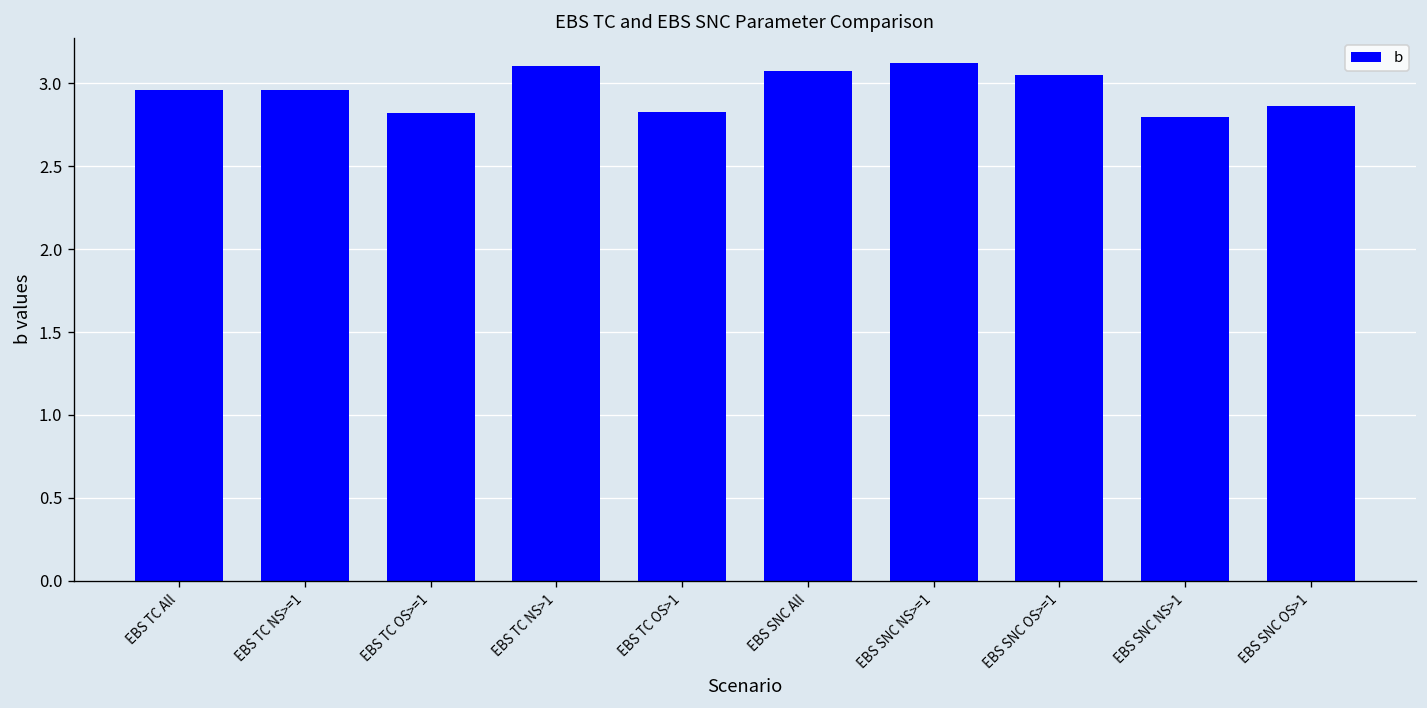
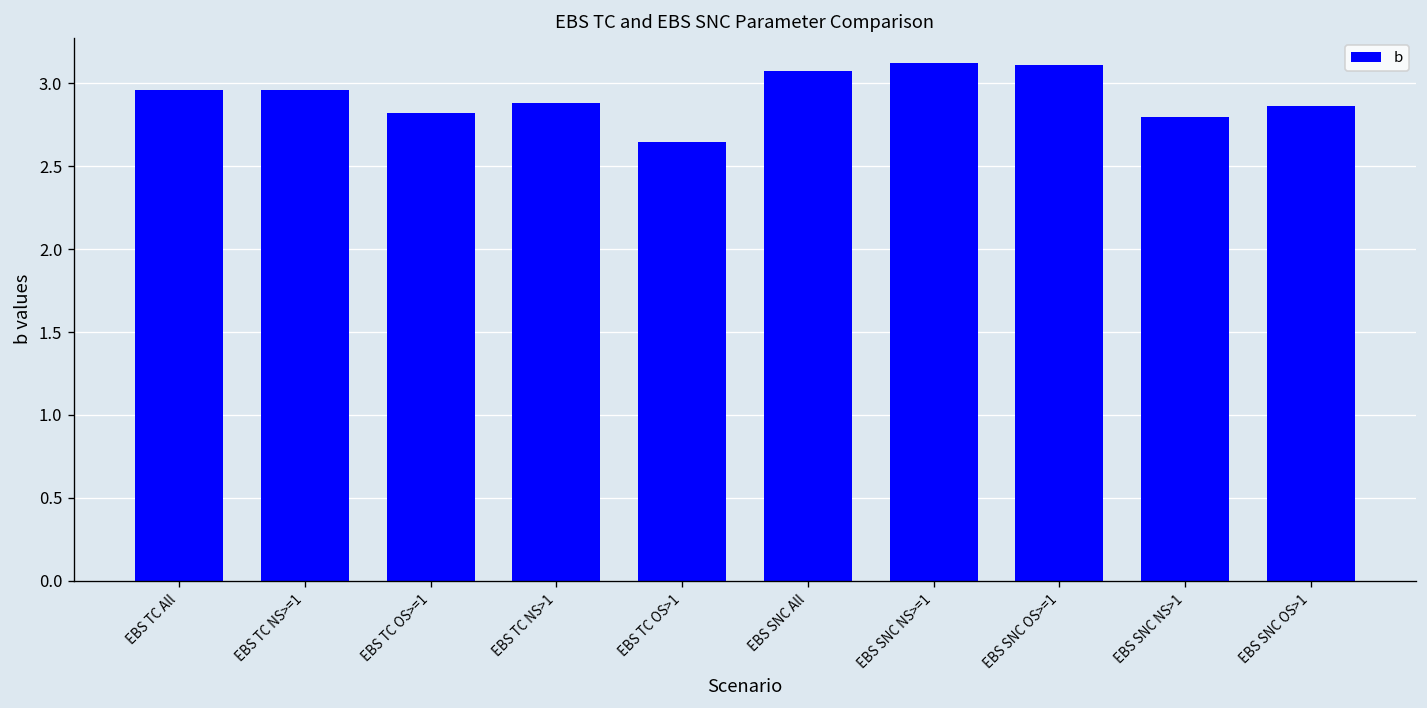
EBS TC NS>1: 3.11 -> 2.88
EBS TC OS>1: 2.82 -> 2.64
EBS SNC OS>=1: 3.05 -> 3.11
